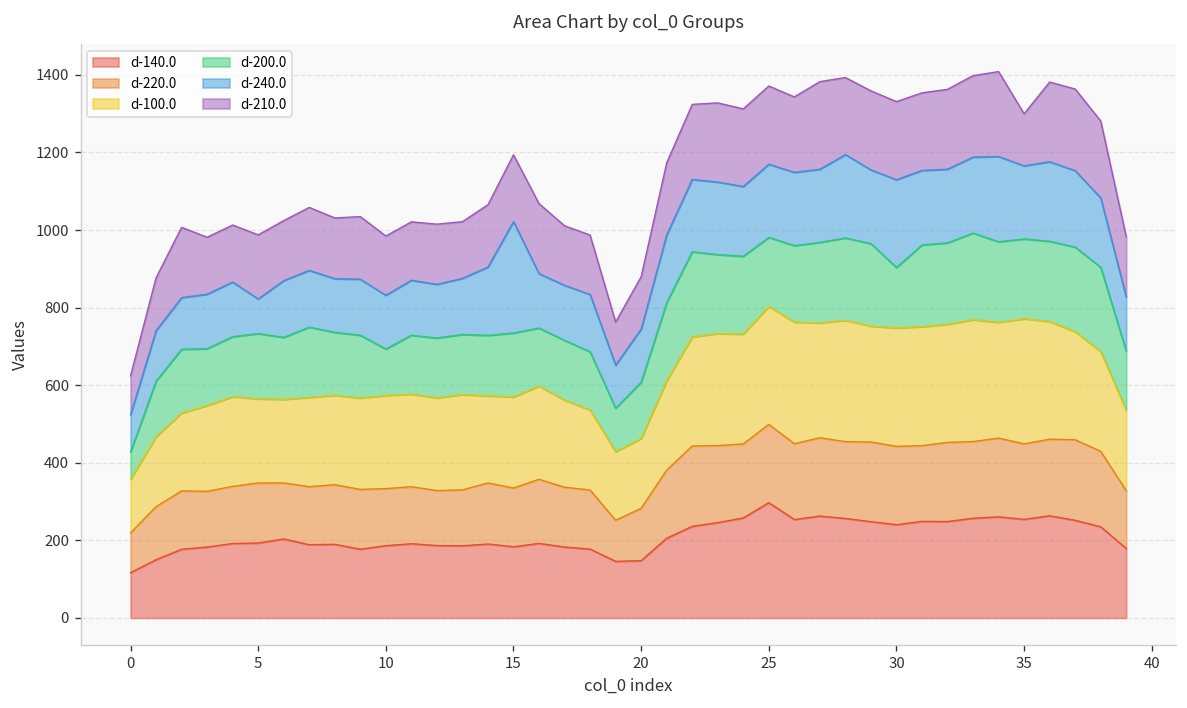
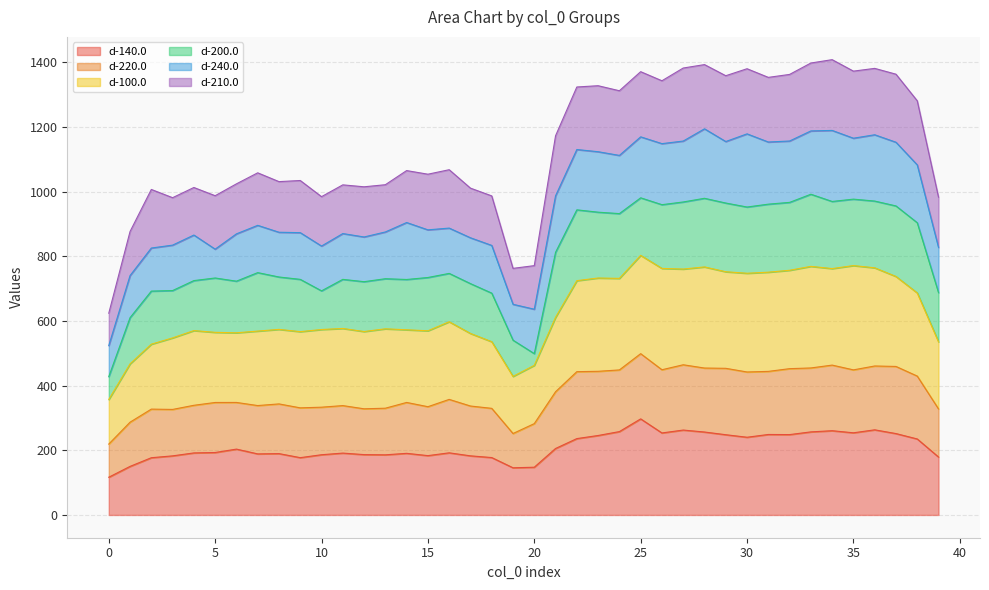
d-240.0, 15: 290 -> 150
d-200.0, 20: 140 -> 40
d-200.0, 30: 160 -> 200
d-210.0, 35: 130 -> 210
